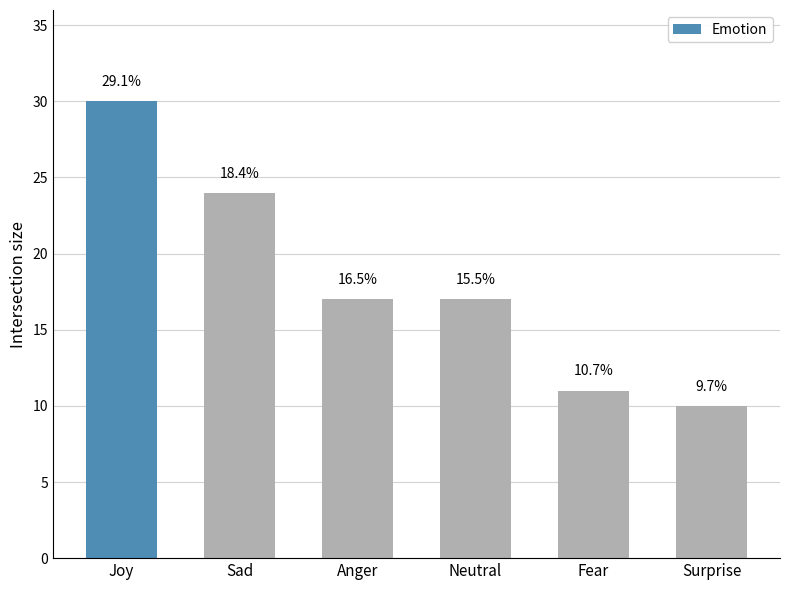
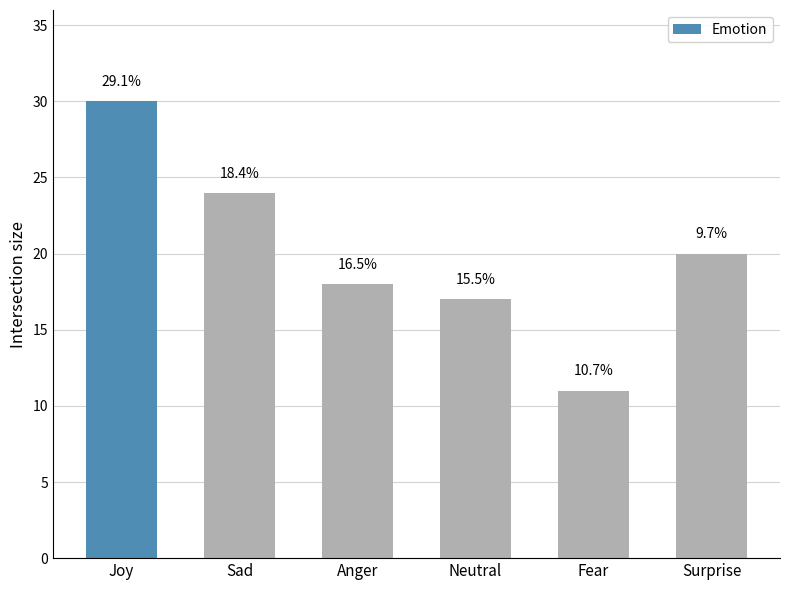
Anger: 17 -> 18
Surprise: 10 -> 20
